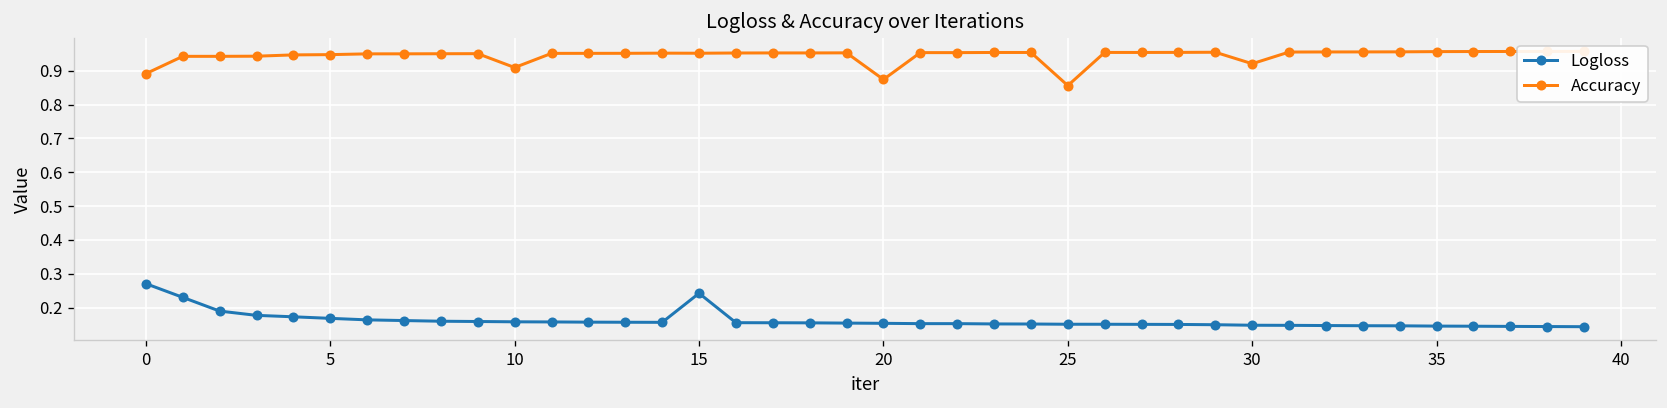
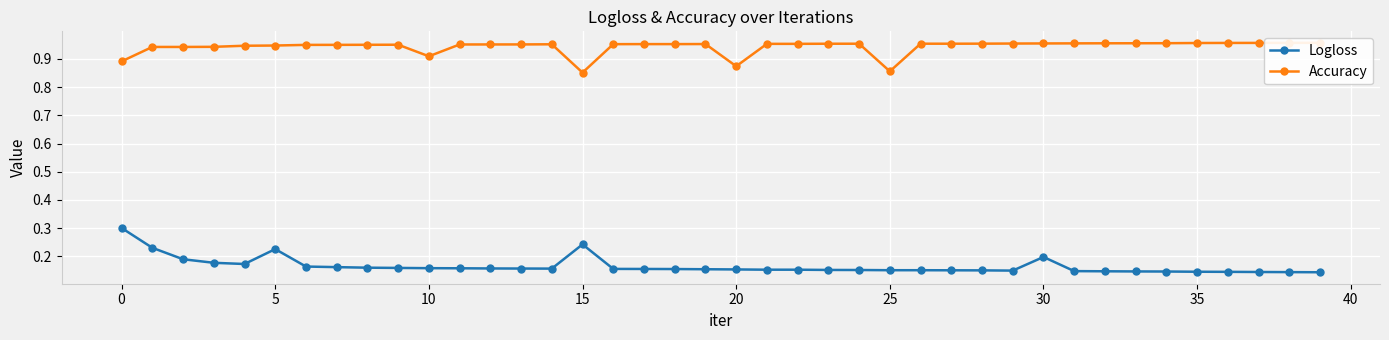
Logloss, 0: 0.27 -> 0.30
Logloss, 5: 0.17 -> 0.23
Accuracy, 15: 0.95 -> 0.85
Logloss, 30: 0.15 -> 0.20
Accuracy, 30: 0.92 -> 0.96
